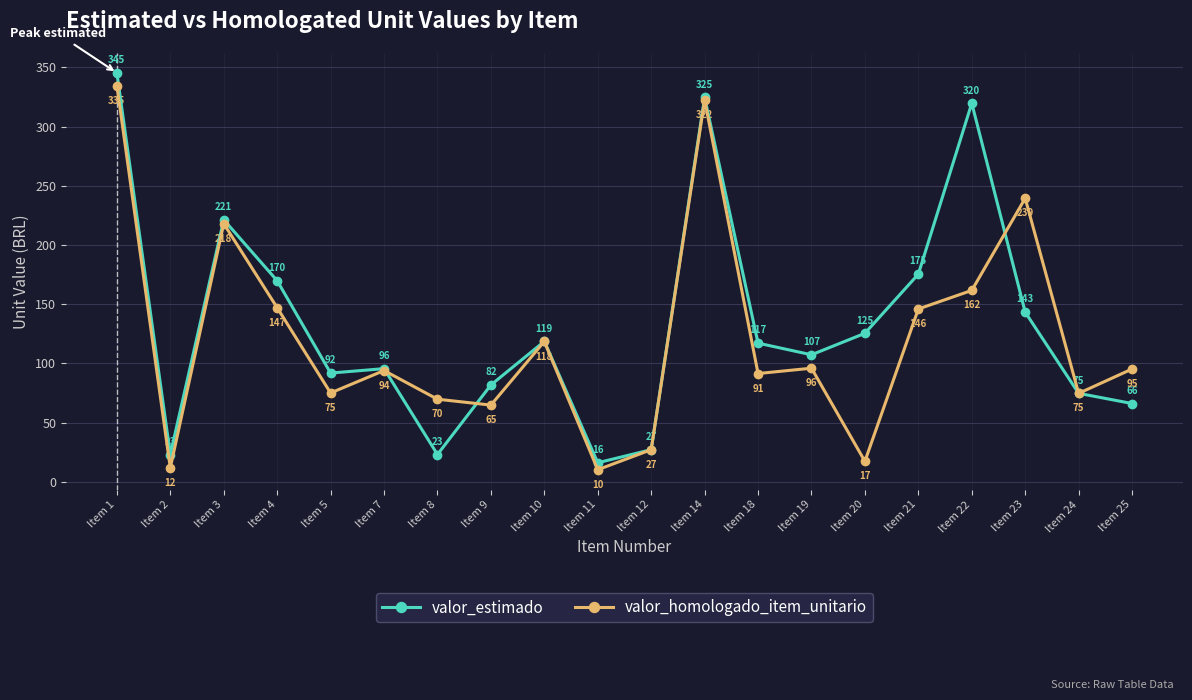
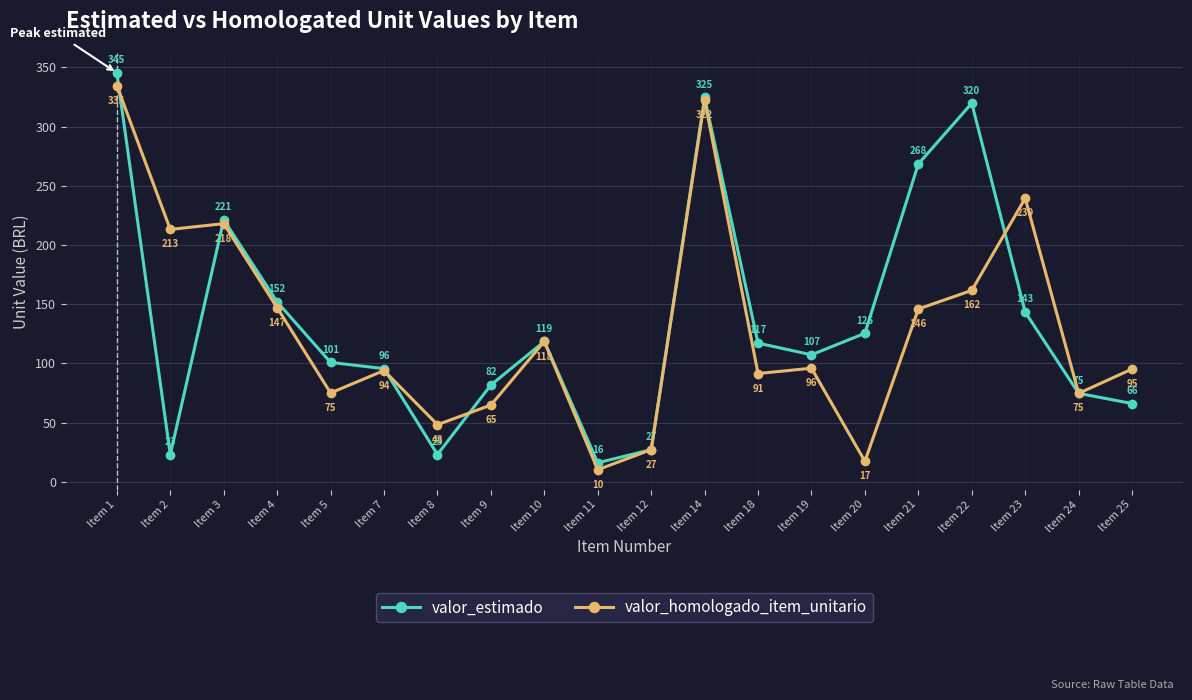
valor_homologado_item_unitario, Item 2: 12 -> 213
valor_estimado, Item 4: 170 -> 152
valor_estimado, Item 5: 92 -> 101
valor_homologado_item_unitario, Item 8: 70 -> 48
valor_estimado, Item 21: 175 -> 268
